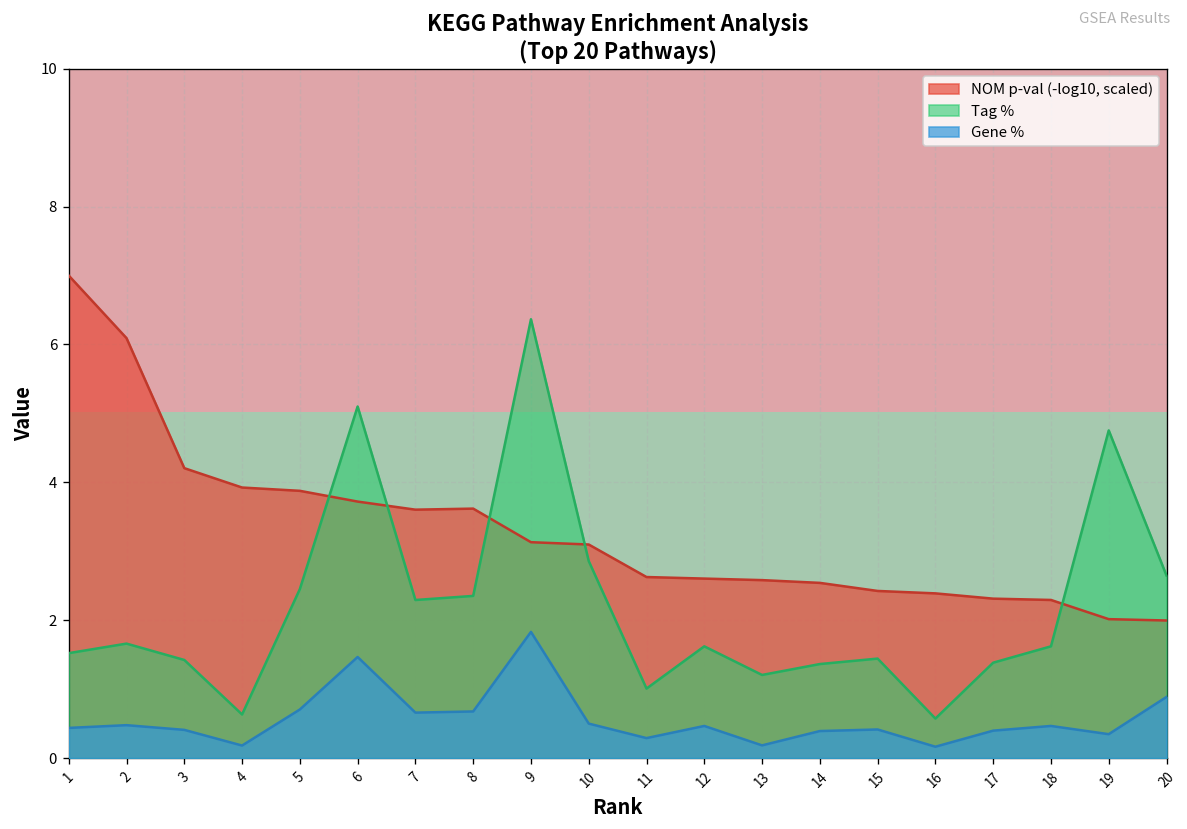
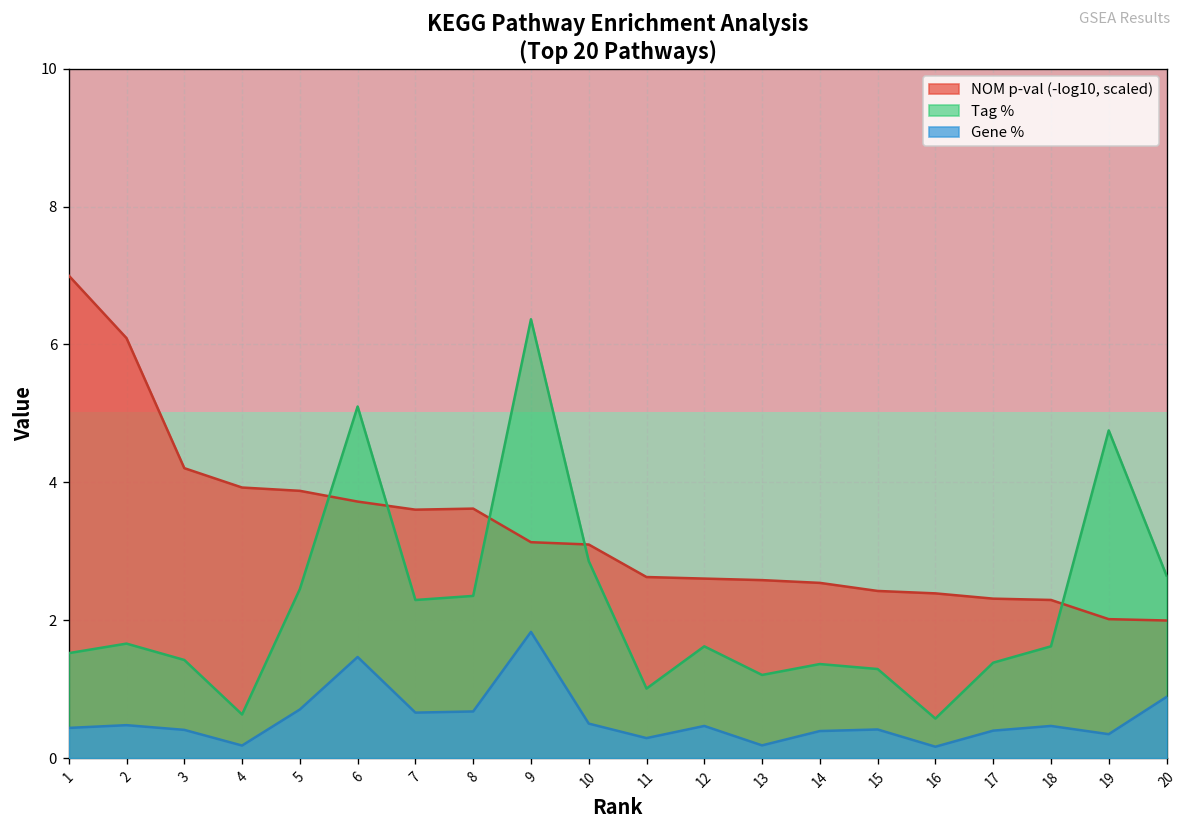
Tag %, 15: 1.4 -> 1.3
